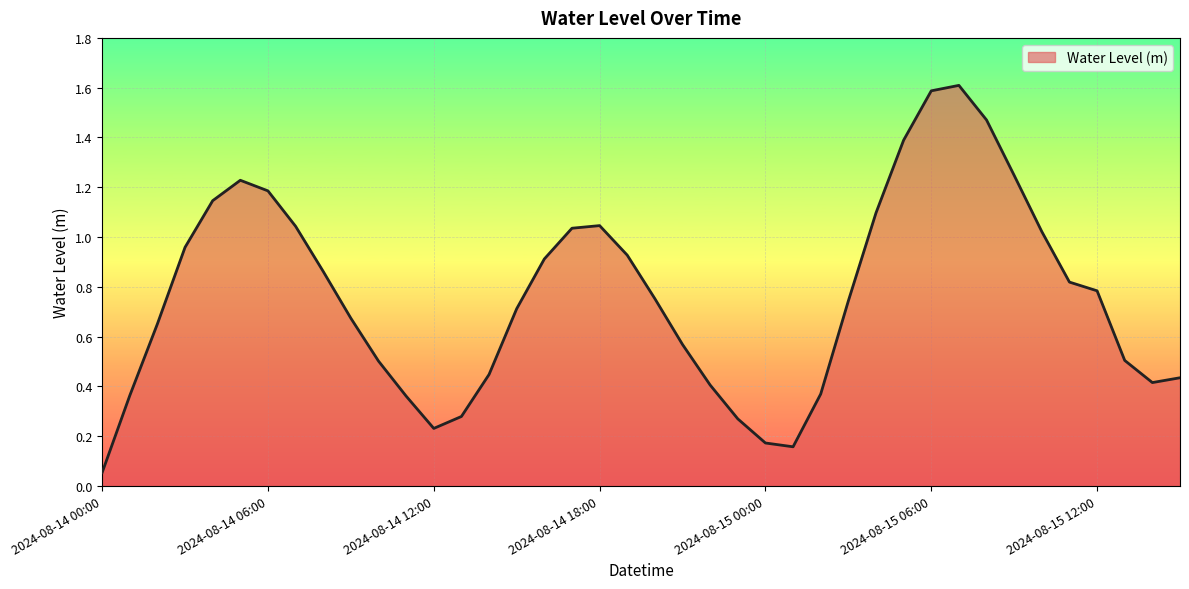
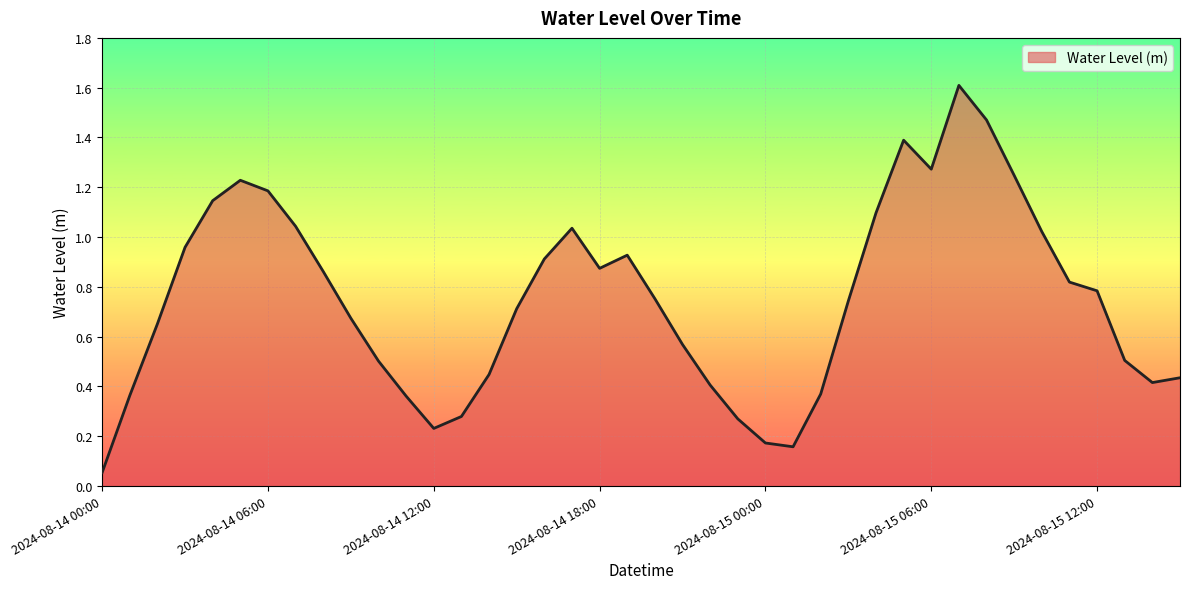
2024-08-14 18:00: 1.05 -> 0.87
2024-08-15 06:00: 1.59 -> 1.27
